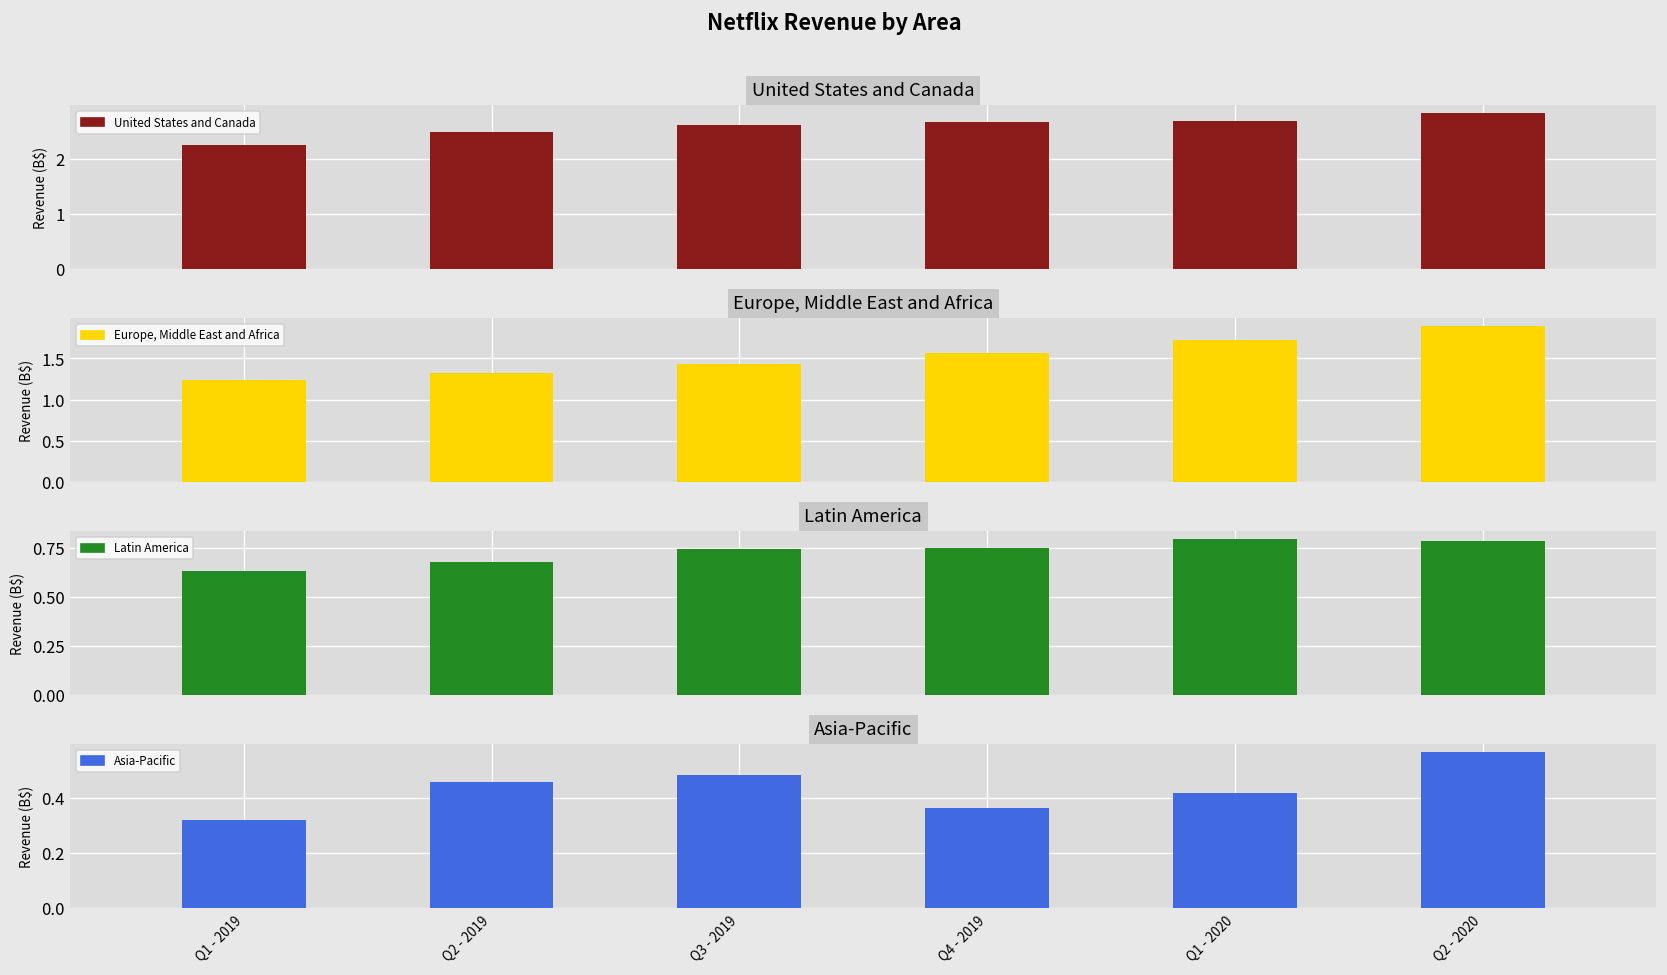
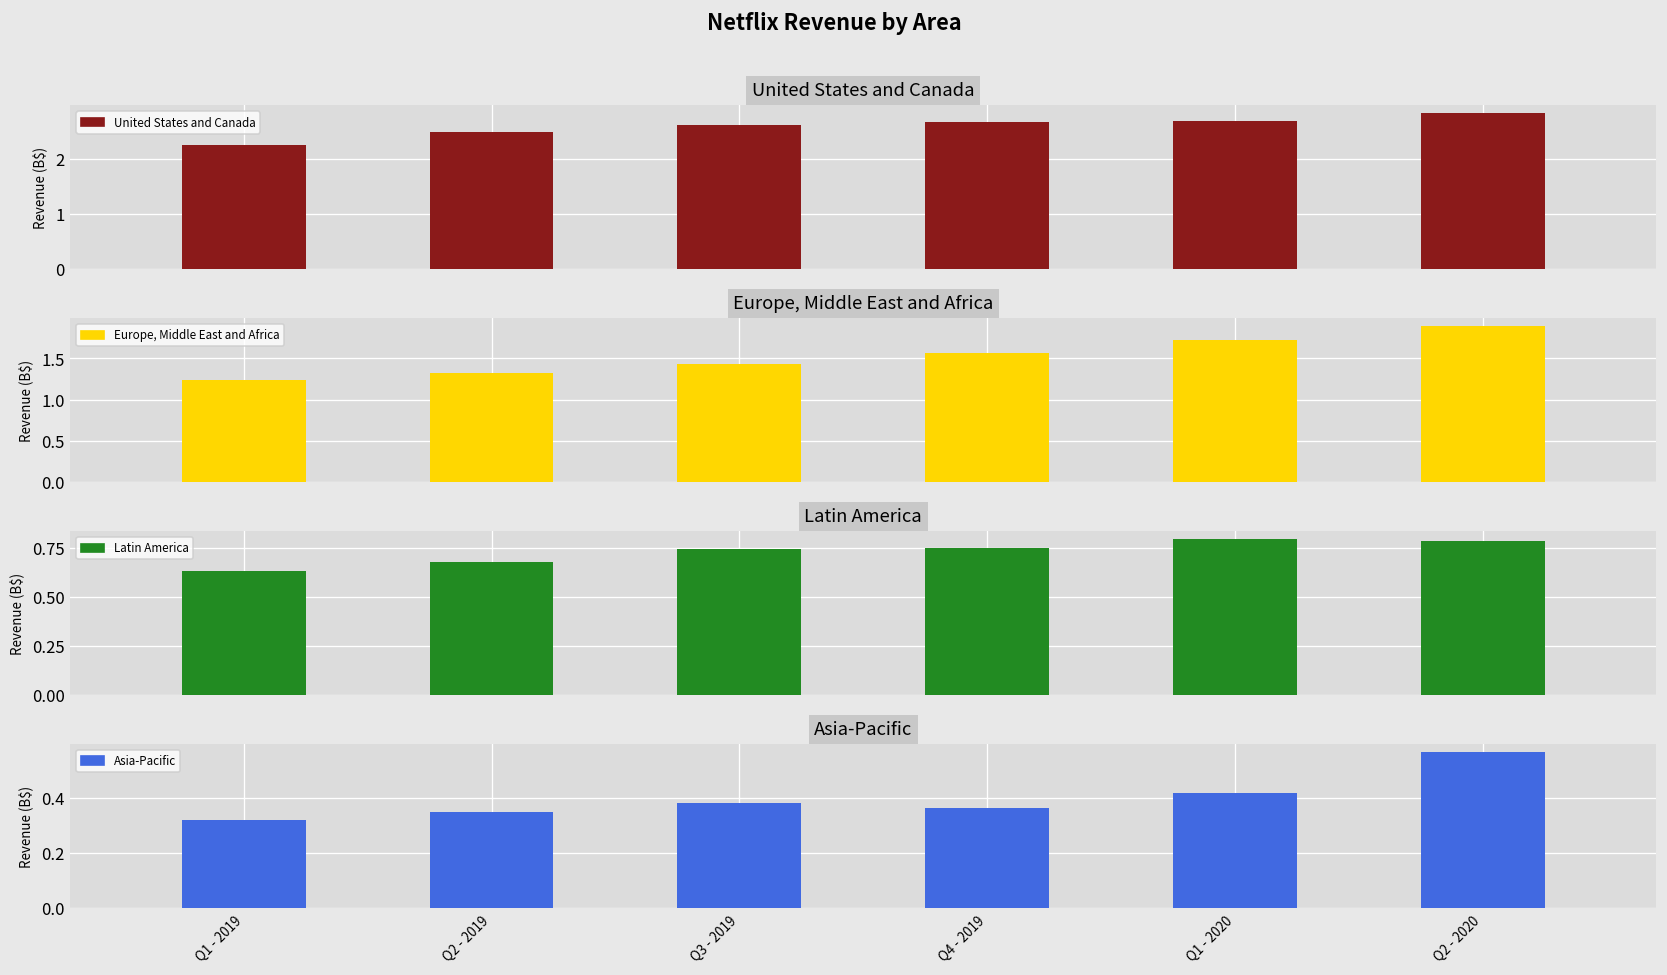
Asia-Pacific, Q2 - 2019: 0.46 -> 0.35
Asia-Pacific, Q3 - 2019: 0.49 -> 0.38
